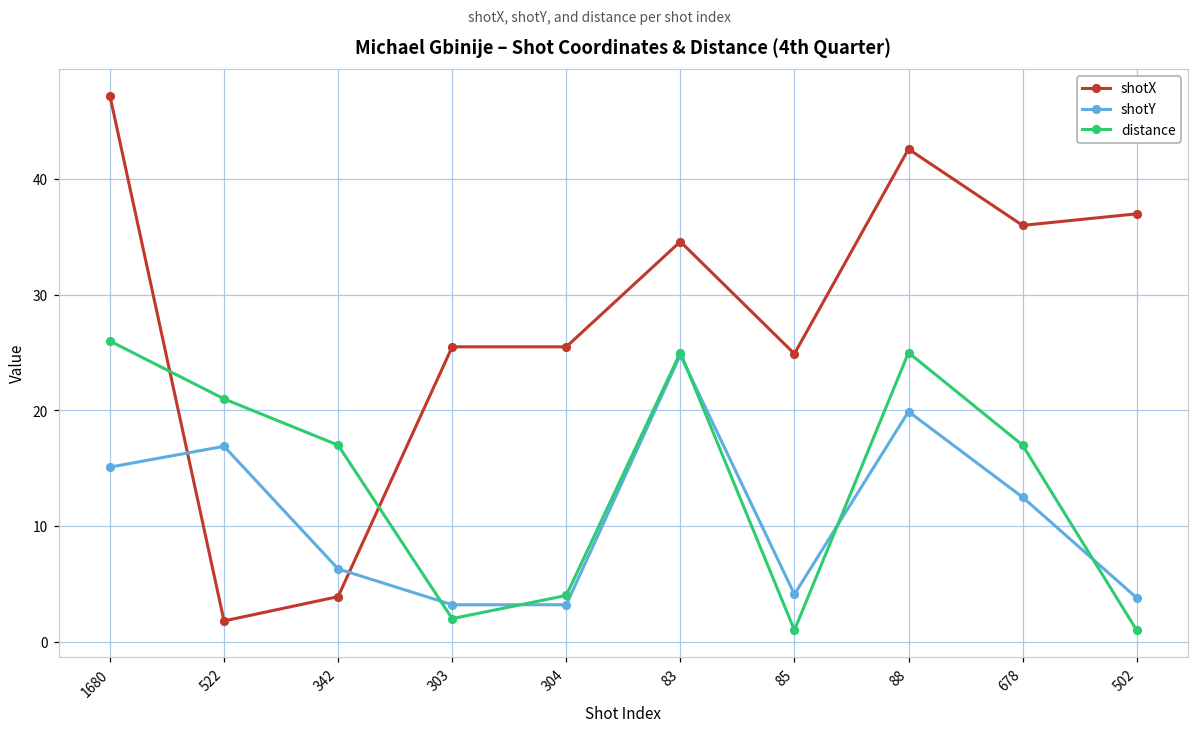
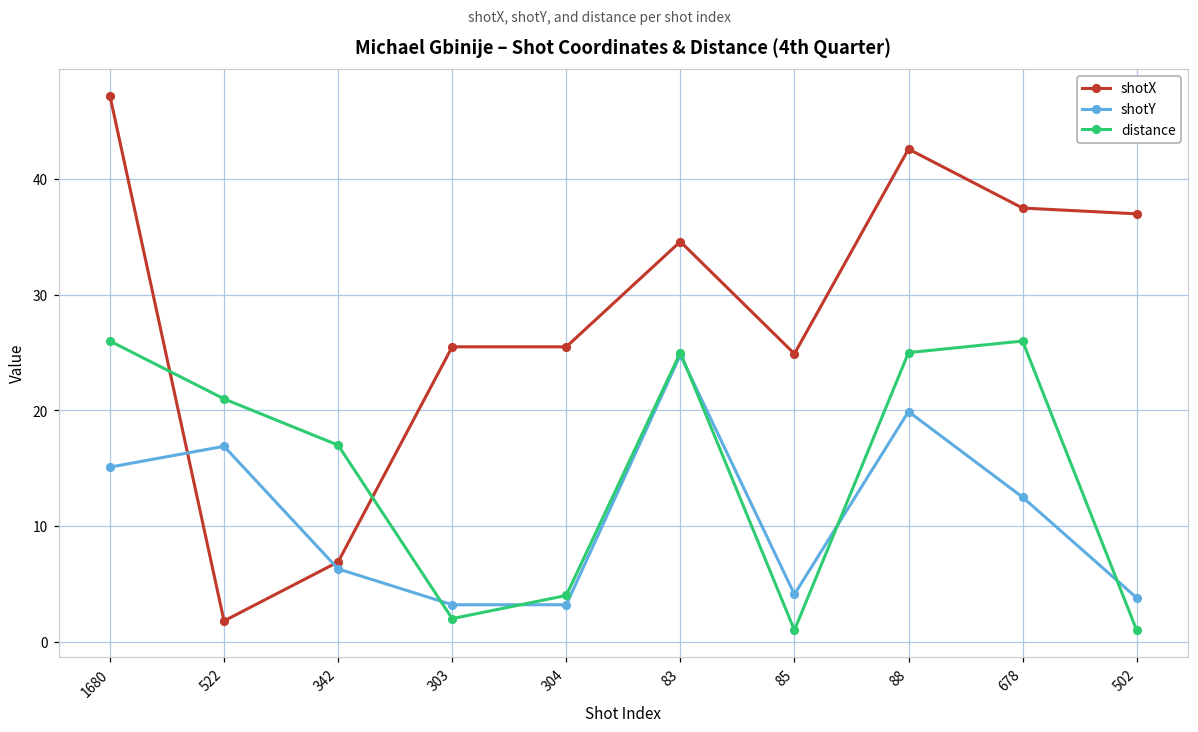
shotX, 342: 3.9 -> 6.9
shotX, 678: 36.0 -> 37.5
distance, 678: 17 -> 26
